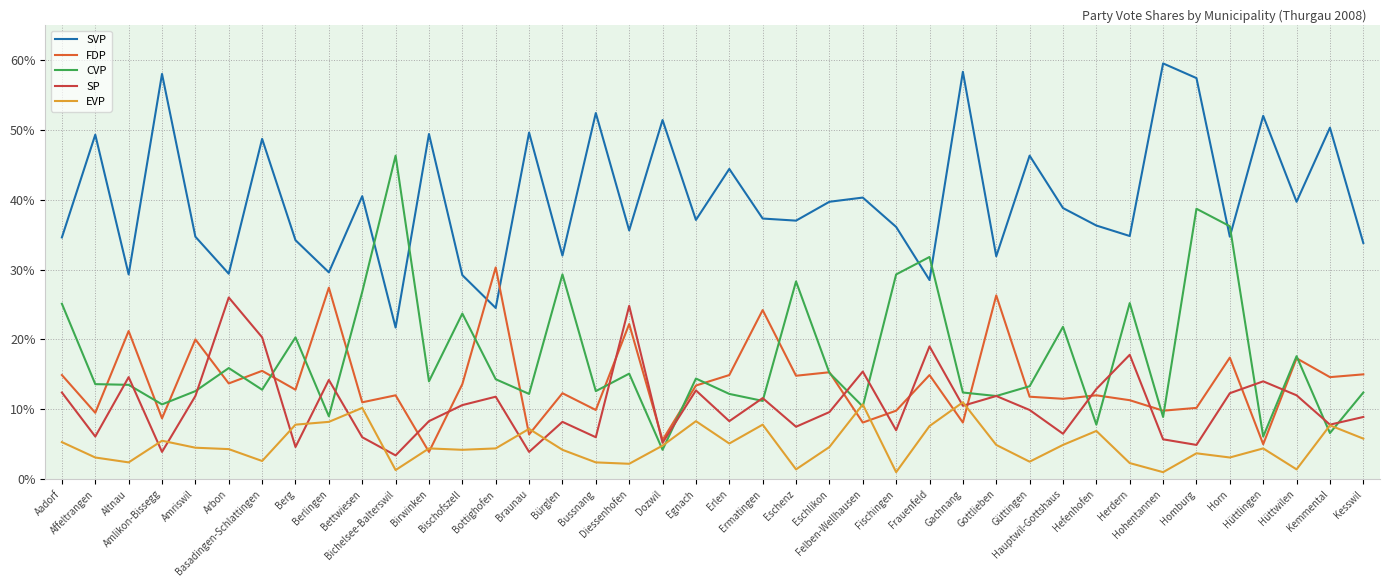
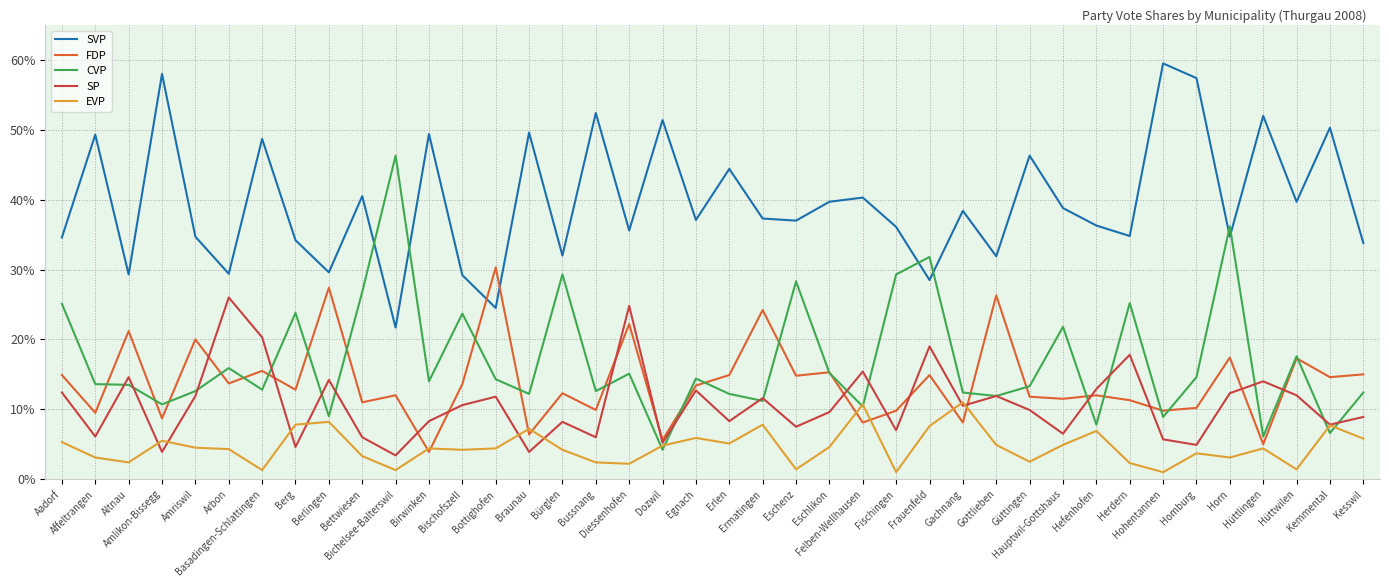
EVP, Basadingen-Schlattingen: 3% -> 1%
CVP, Berg: 20% -> 24%
EVP, Bettwiesen: 10% -> 3%
EVP, Egnach: 8% -> 6%
SVP, Gachnang: 58% -> 38%
CVP, Homburg: 39% -> 15%
